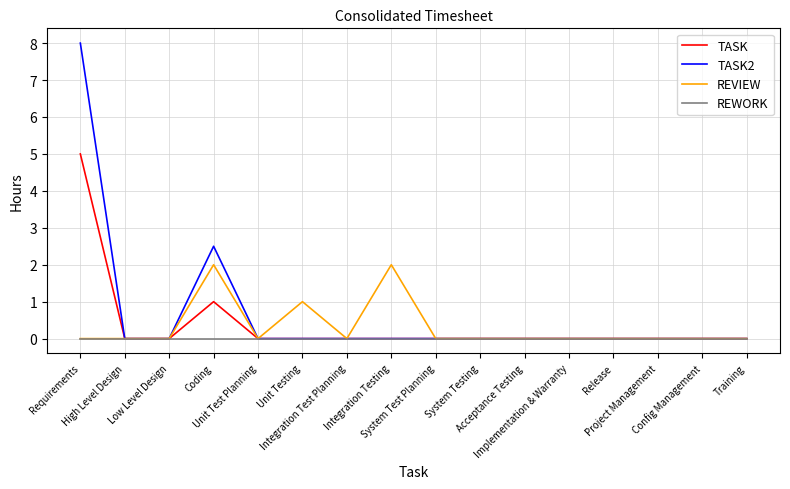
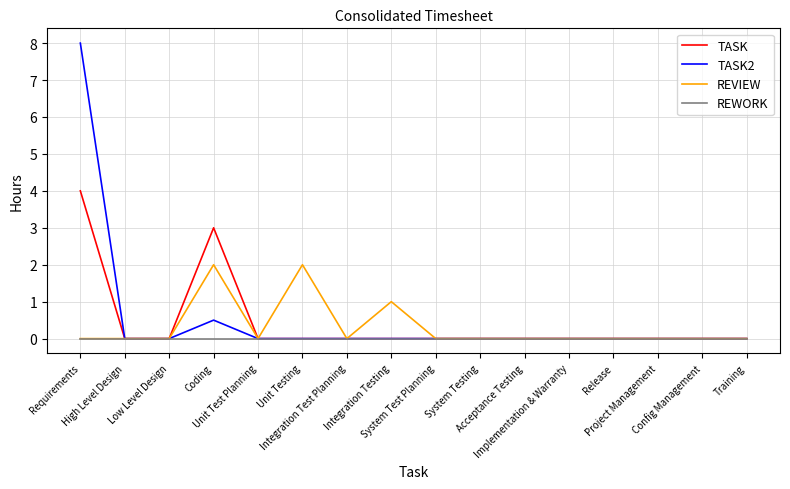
TASK, Requirements: 5 -> 4
TASK, Coding: 1 -> 3
TASK2, Coding: 2.5 -> 0.5
REVIEW, Unit Testing: 1 -> 2
REVIEW, Integration Testing: 2 -> 1
